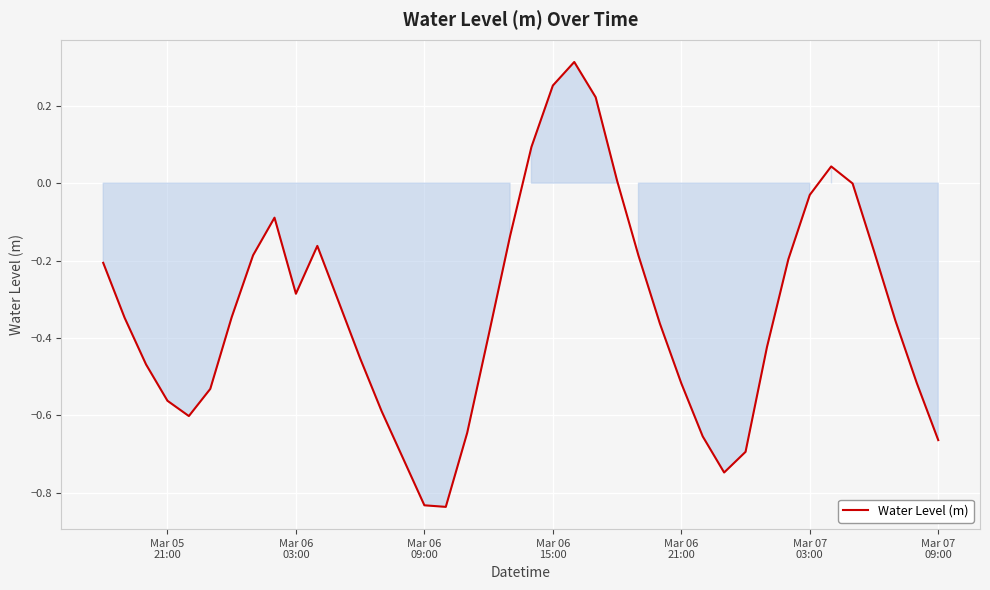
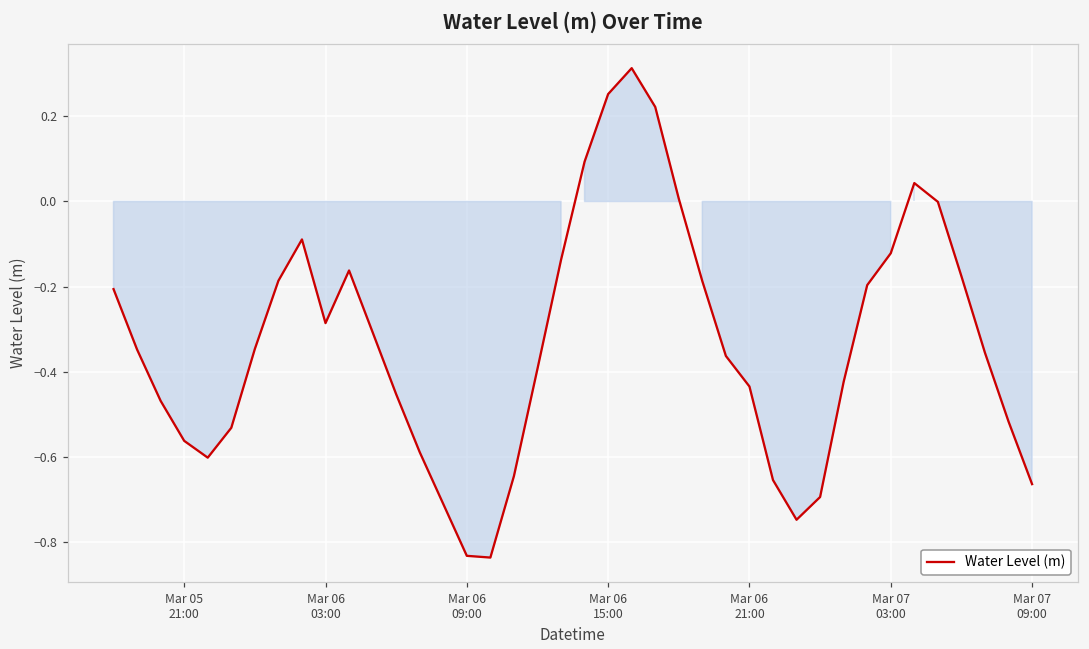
Mar 06 21:00: -0.52 -> -0.43
Mar 07 03:00: -0.03 -> -0.12
